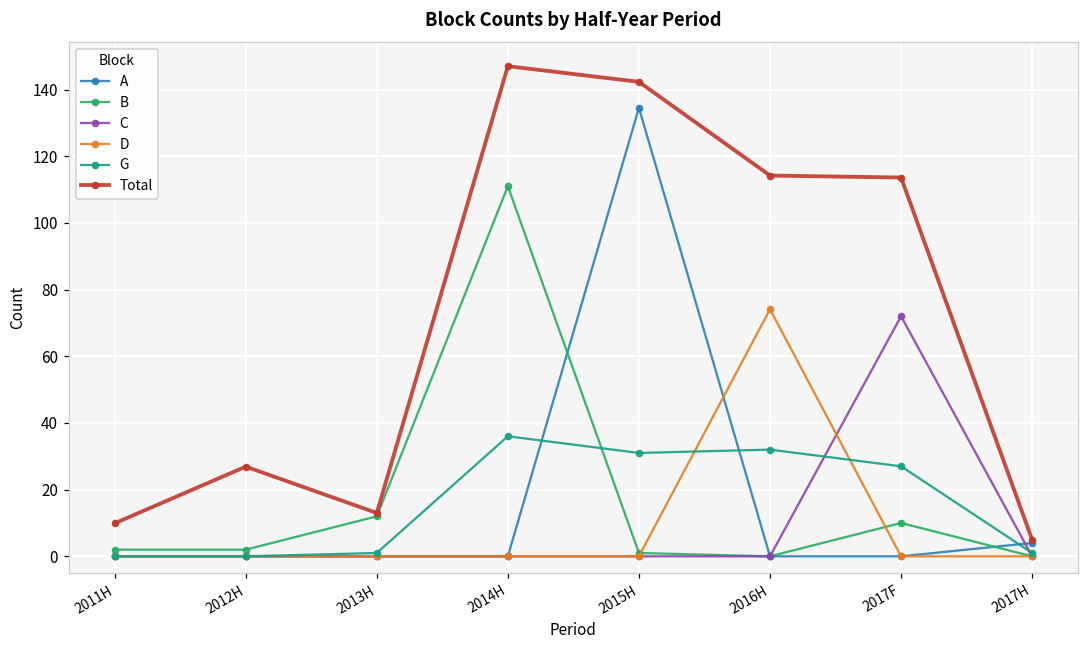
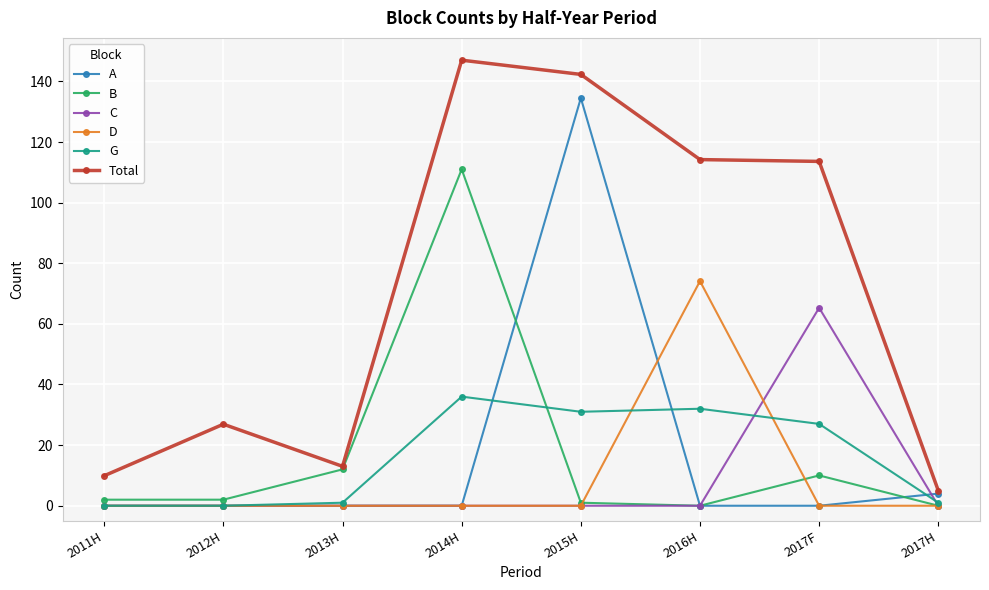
C, 2017F: 72 -> 65
